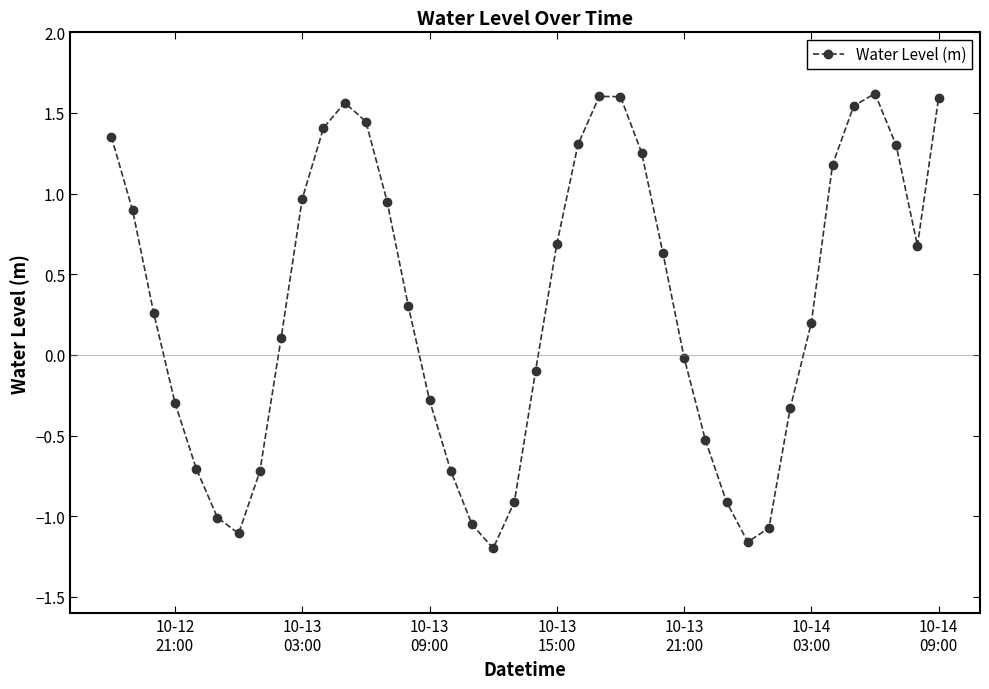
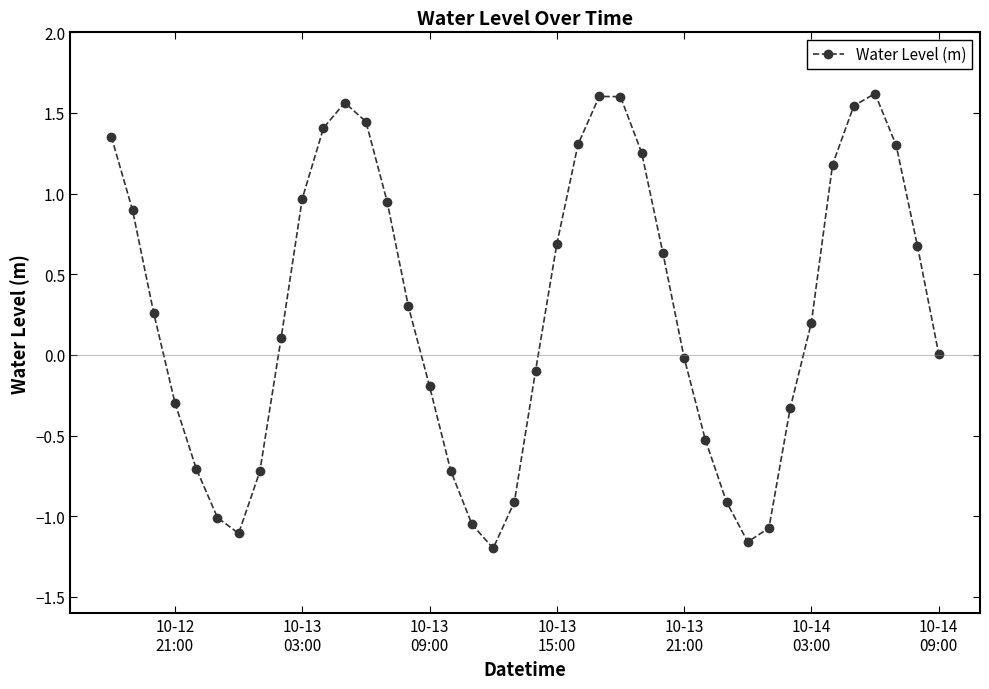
10-13 09:00: -0.28 -> -0.19
10-14 09:00: 1.60 -> 0.01
